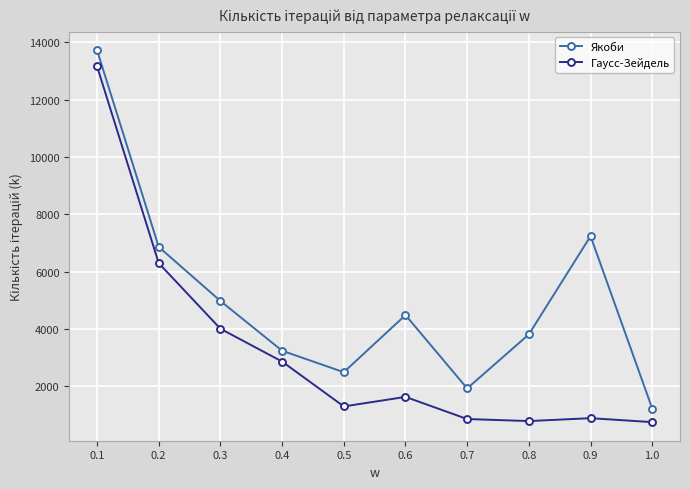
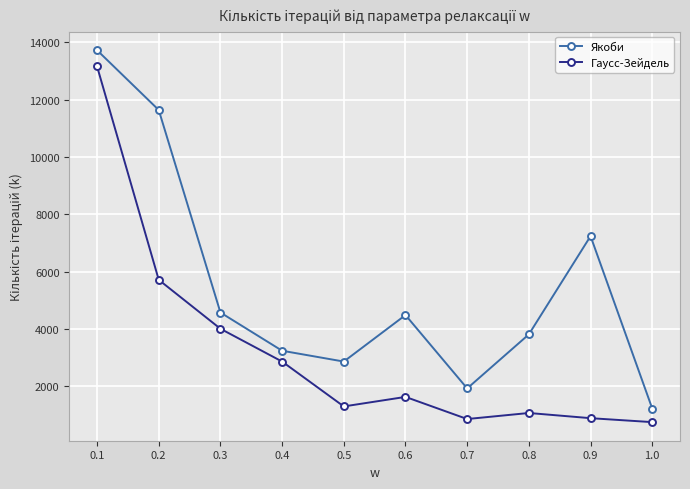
Якоби, 0.2: 6900 -> 11600
Гаусс-Зейдель, 0.2: 6300 -> 5700
Якоби, 0.3: 5000 -> 4600
Якоби, 0.5: 2500 -> 2900
Гаусс-Зейдель, 0.8: 800 -> 1100
